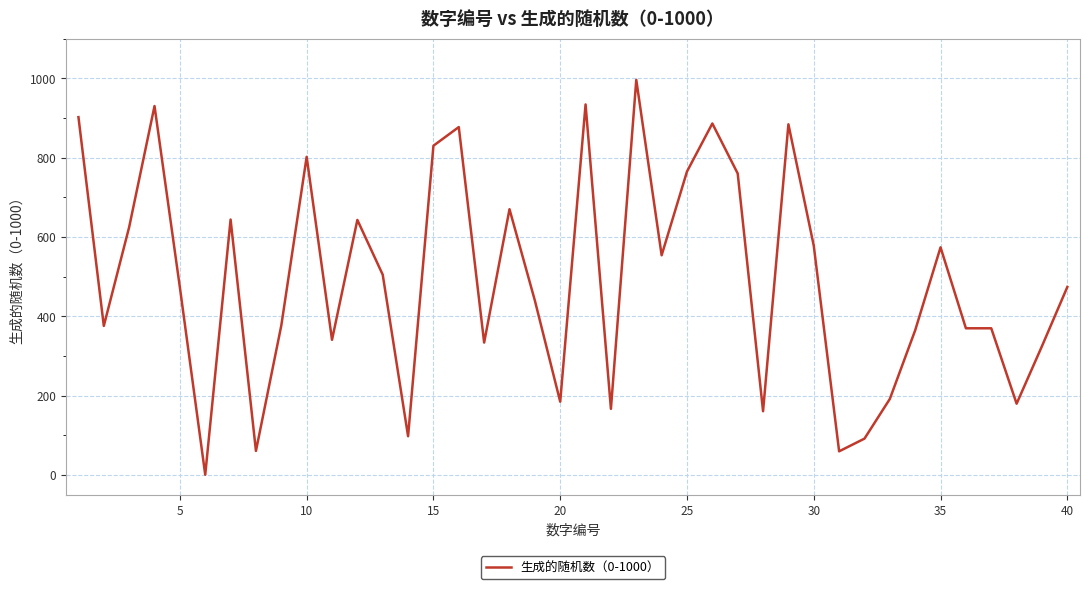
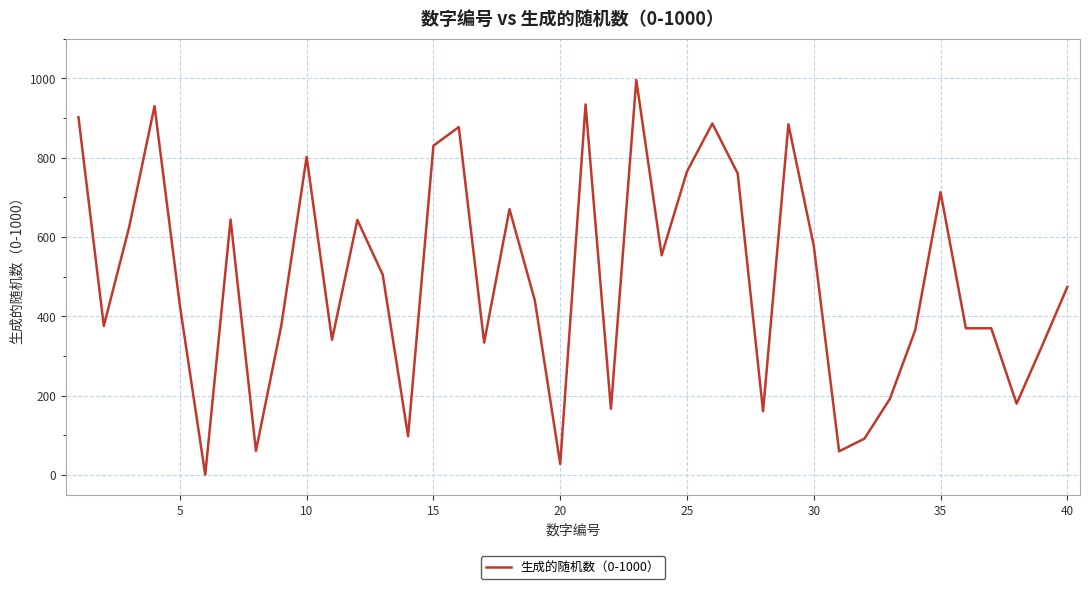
5: 470 -> 430
20: 190 -> 30
35: 570 -> 710
